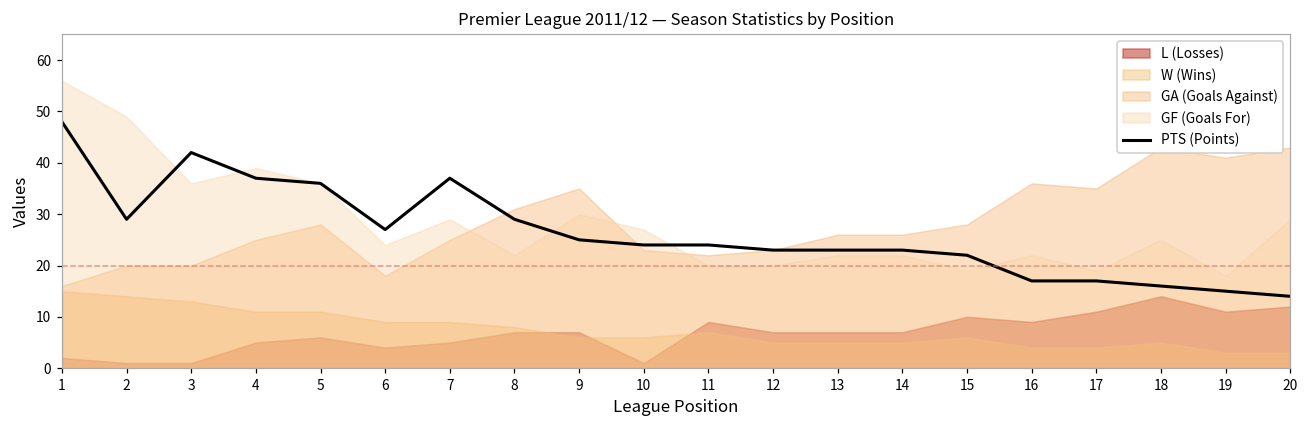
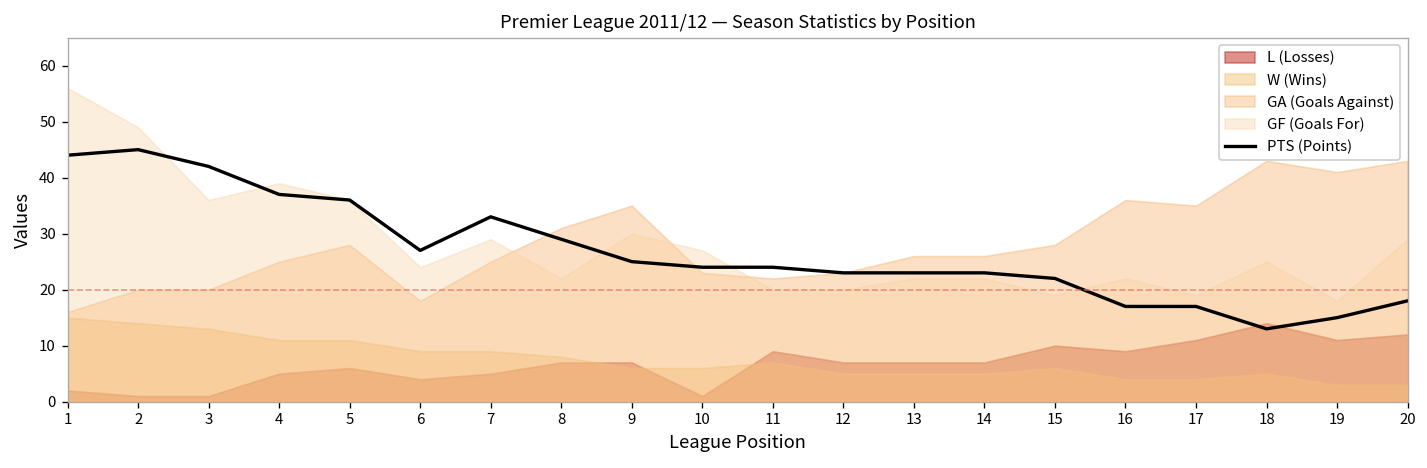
PTS (Points), 1: 48 -> 44
PTS (Points), 2: 29 -> 45
PTS (Points), 7: 37 -> 33
PTS (Points), 18: 16 -> 13
PTS (Points), 20: 14 -> 18
